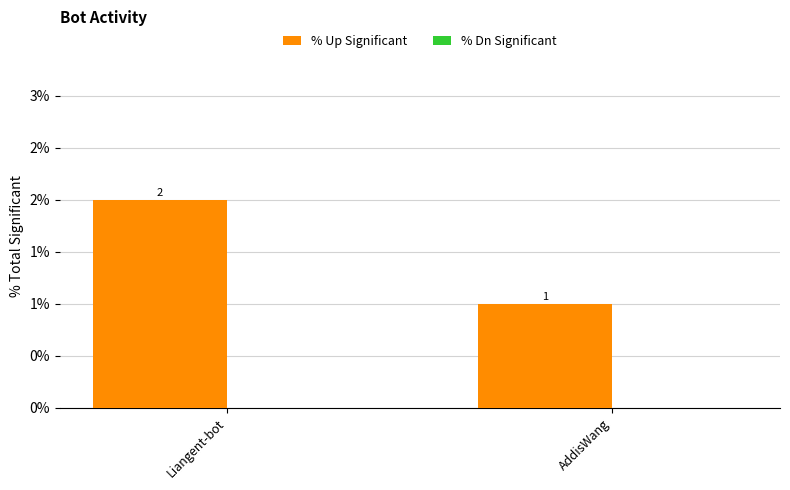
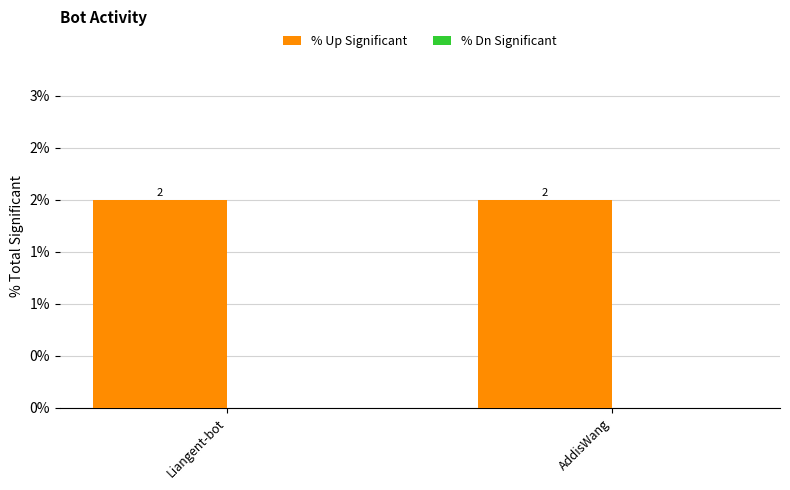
% Up Significant, AddisWang: 1 -> 2
